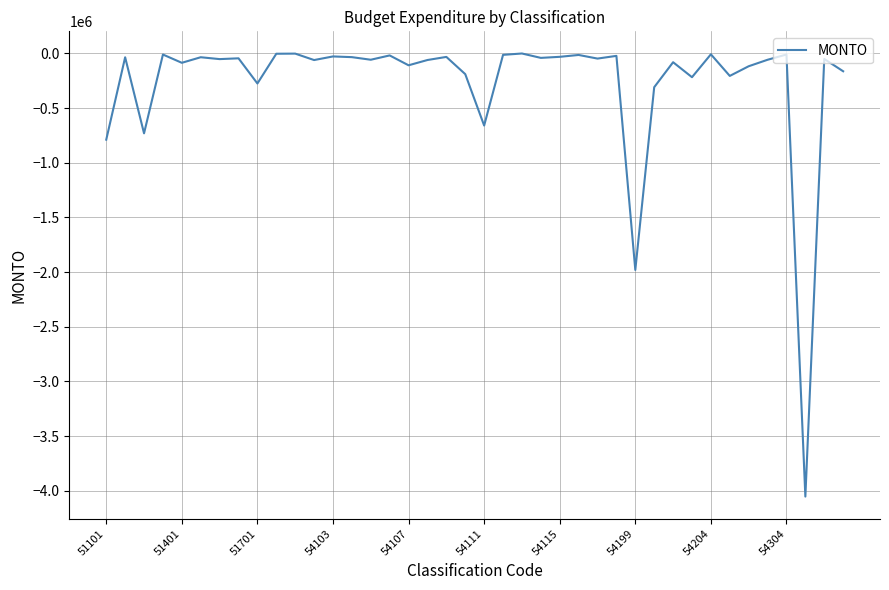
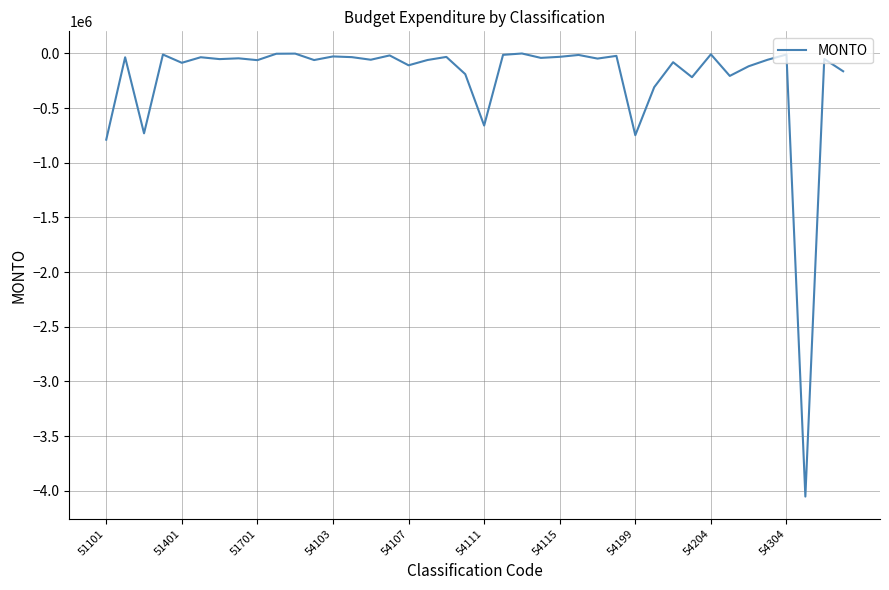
51701: -280000 -> -60000
54199: -1980000 -> -750000
